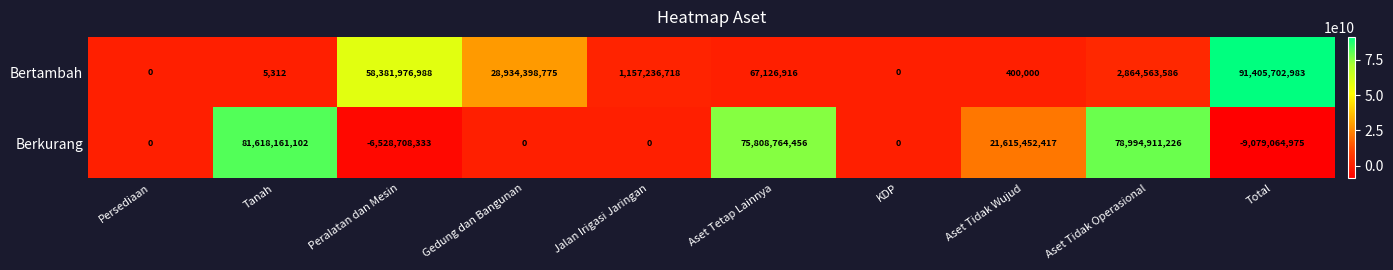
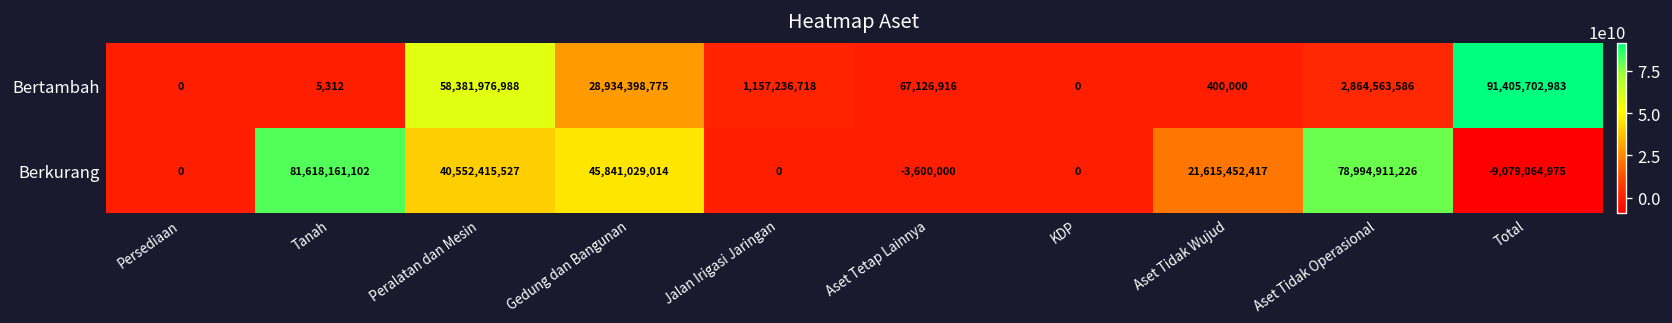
Berkurang, Peralatan dan Mesin: -6,528,708,333 -> 40,552,415,527
Berkurang, Gedung dan Bangunan: 0 -> 45,841,029,014
Berkurang, Aset Tetap Lainnya: 75,808,764,456 -> -3,600,000
